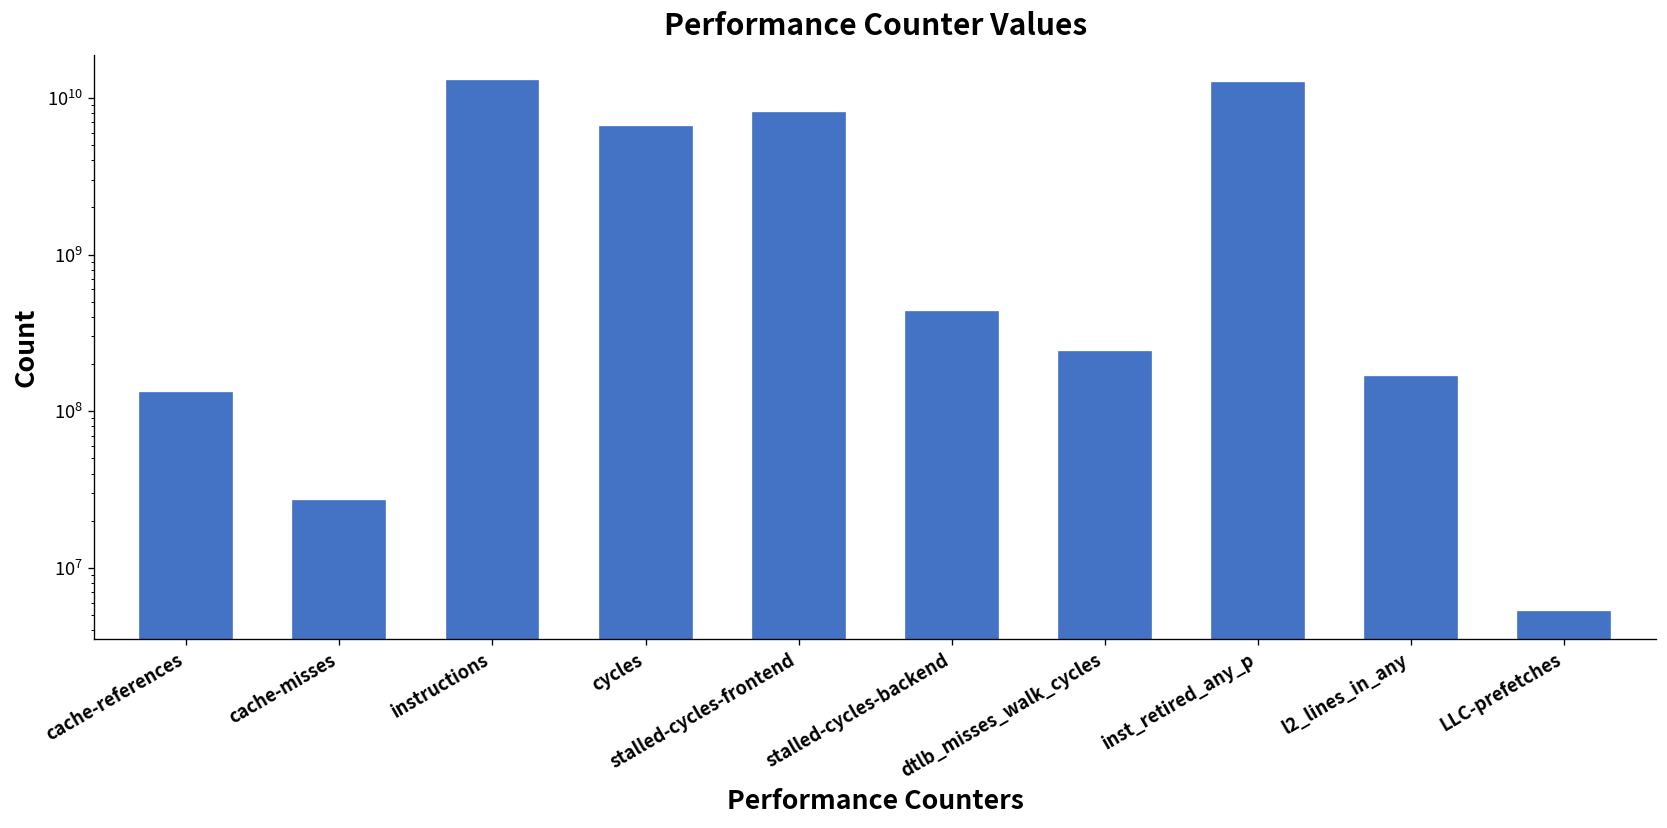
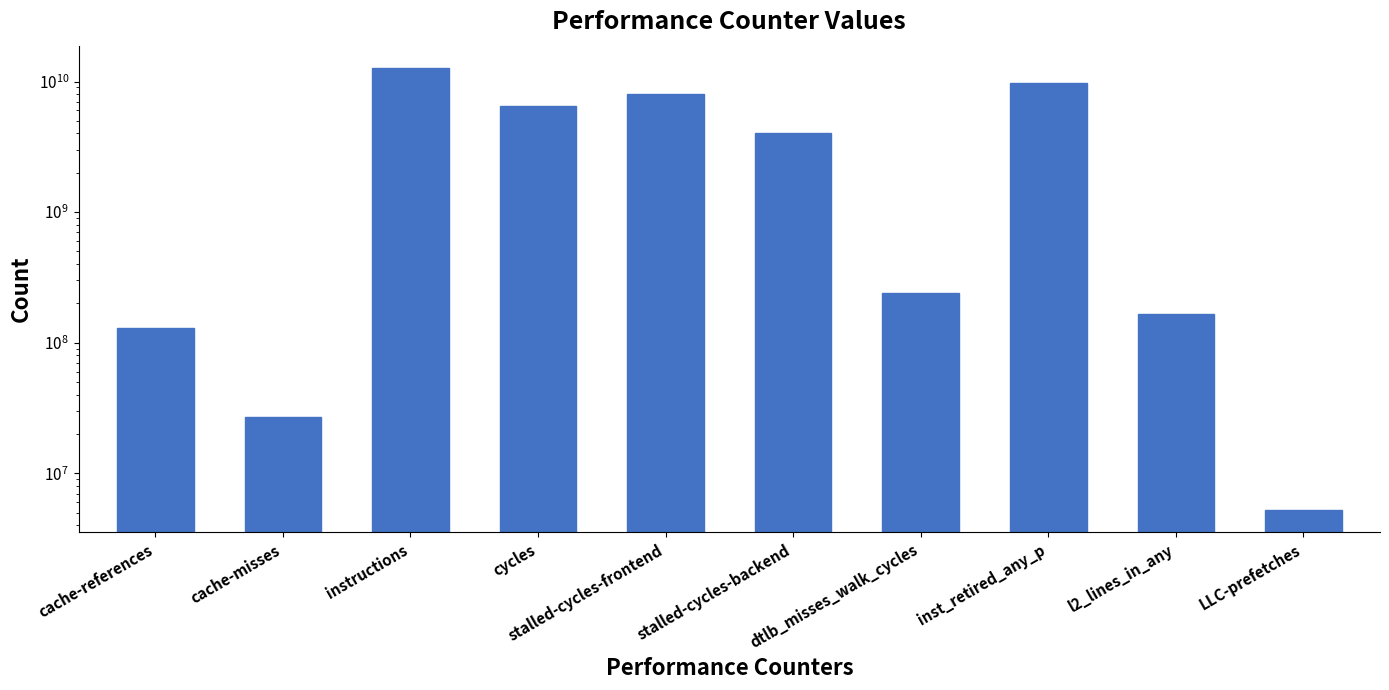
stalled-cycles-backend: 430000000 -> 4000000000
inst_retired_any_p: 12000000000 -> 10000000000
